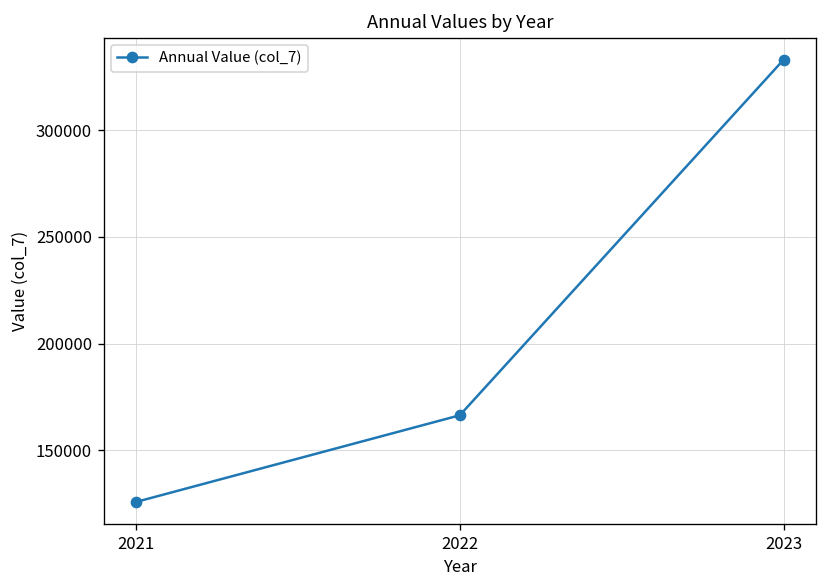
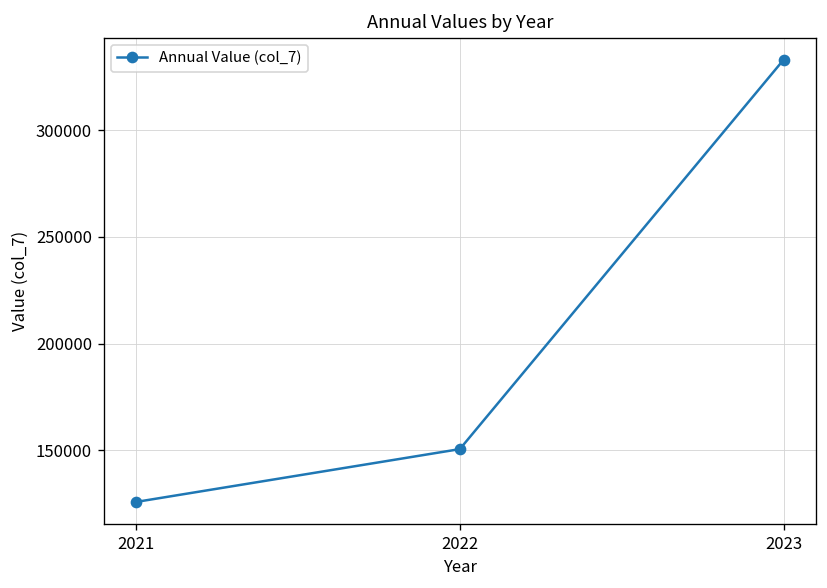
2022: 166000 -> 151000
